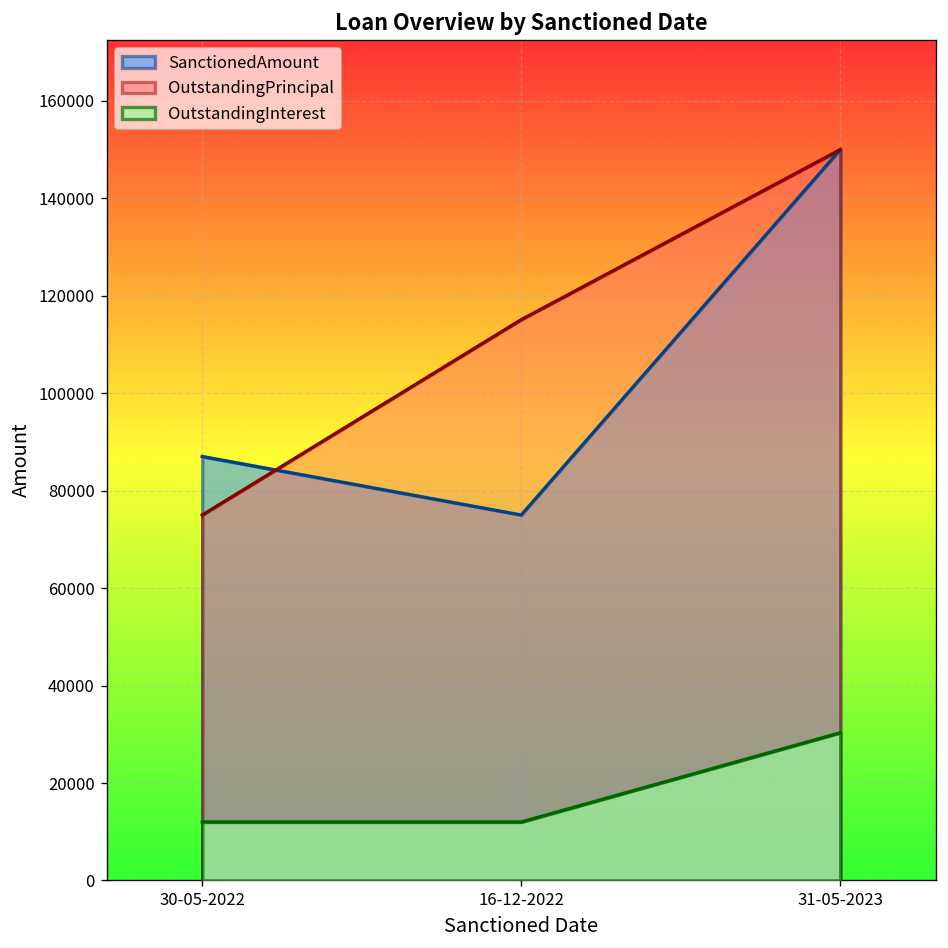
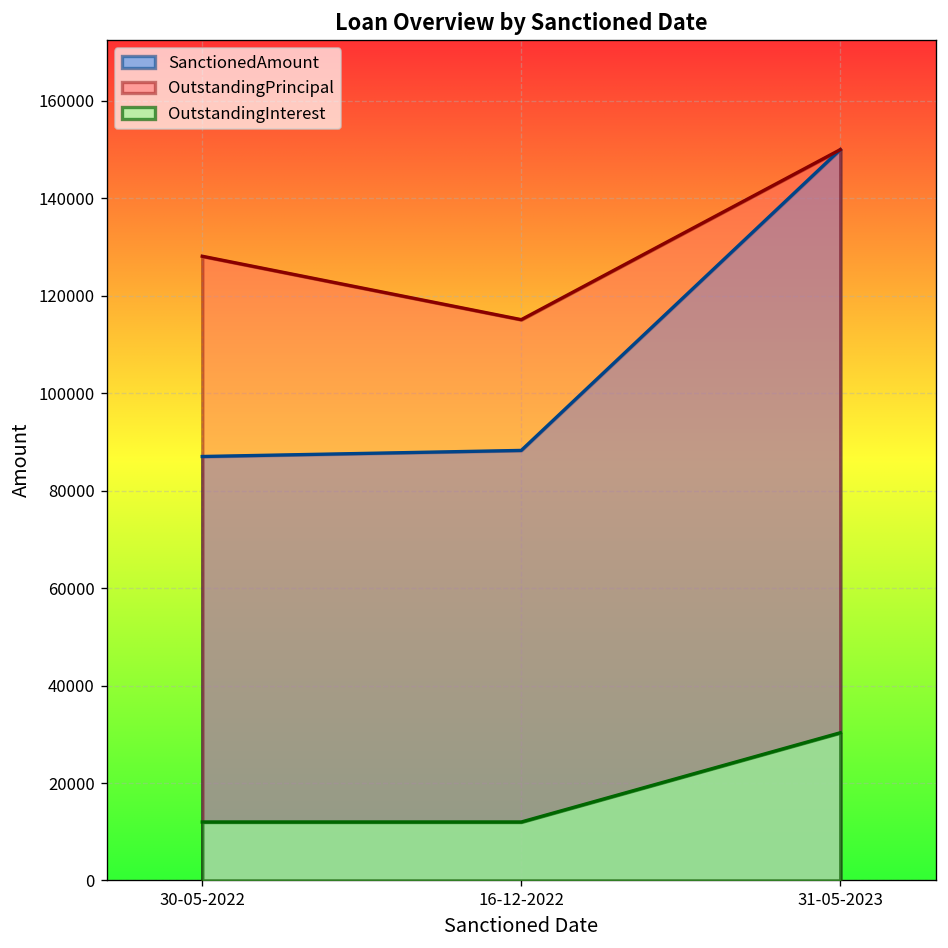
OutstandingPrincipal, 30-05-2022: 75000 -> 128000
SanctionedAmount, 16-12-2022: 75000 -> 88000
